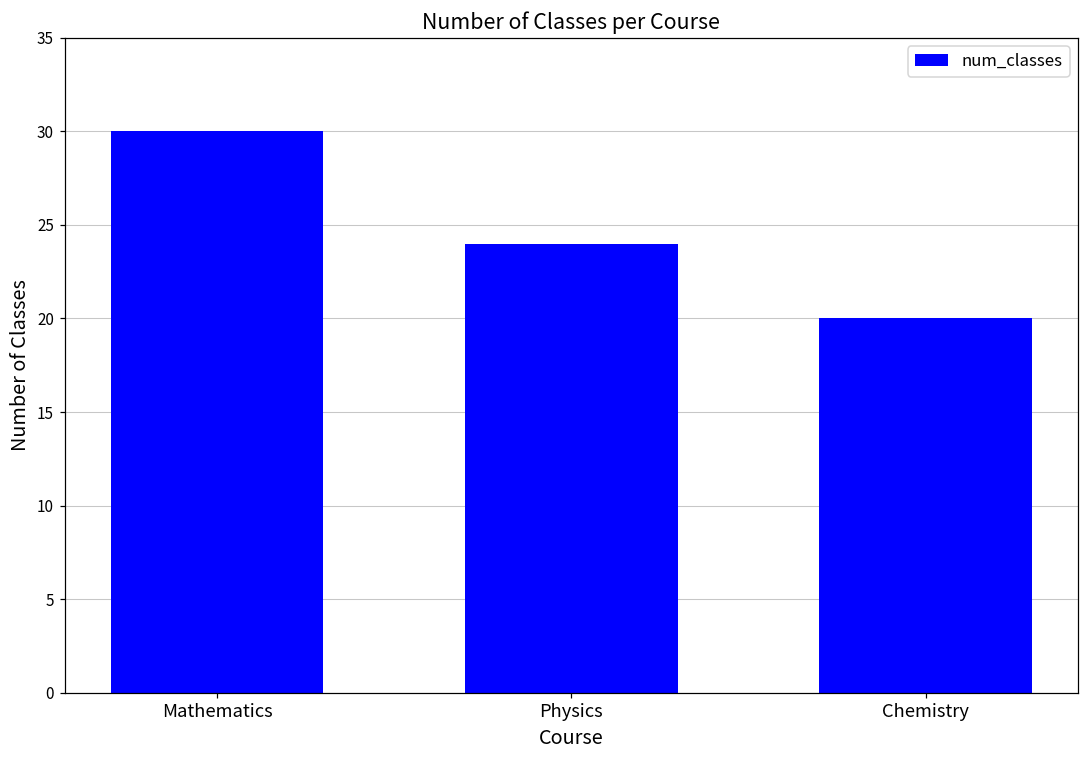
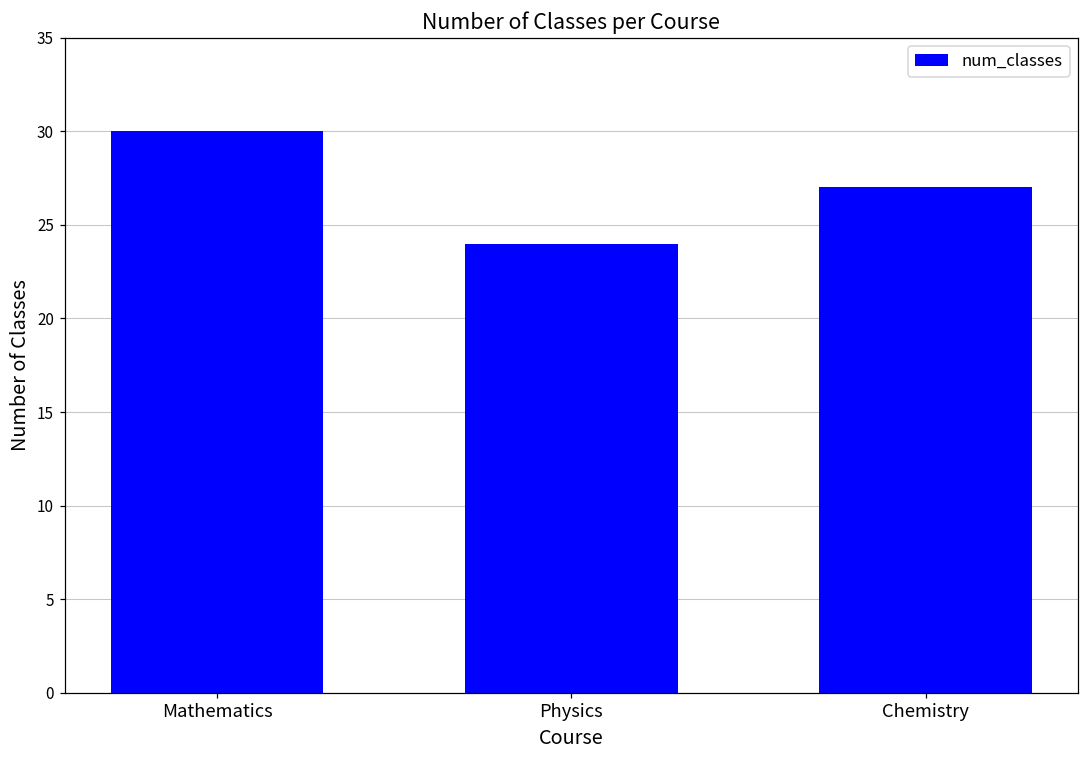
Chemistry: 20 -> 27
